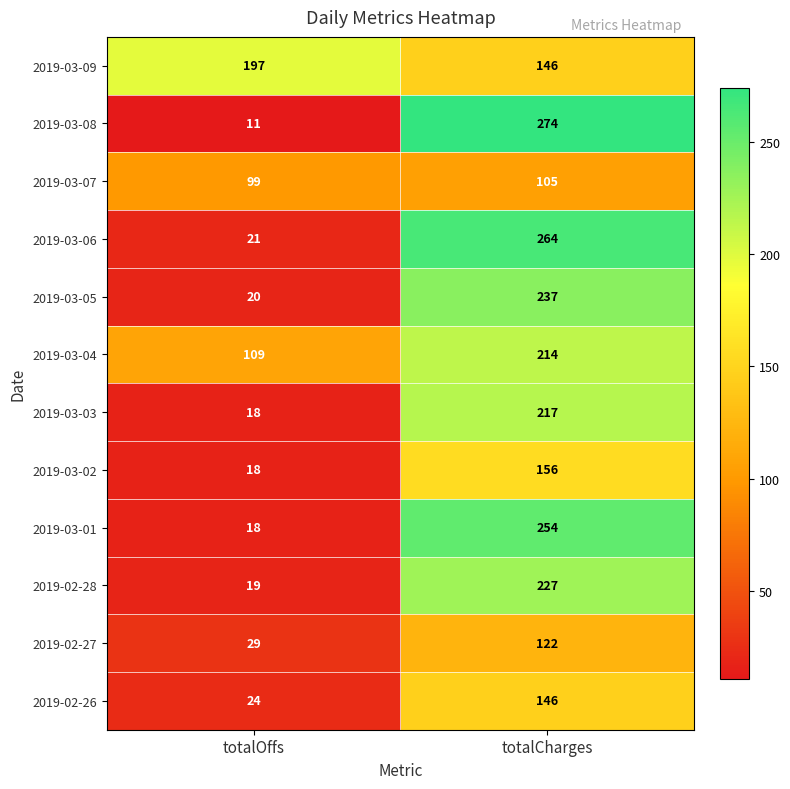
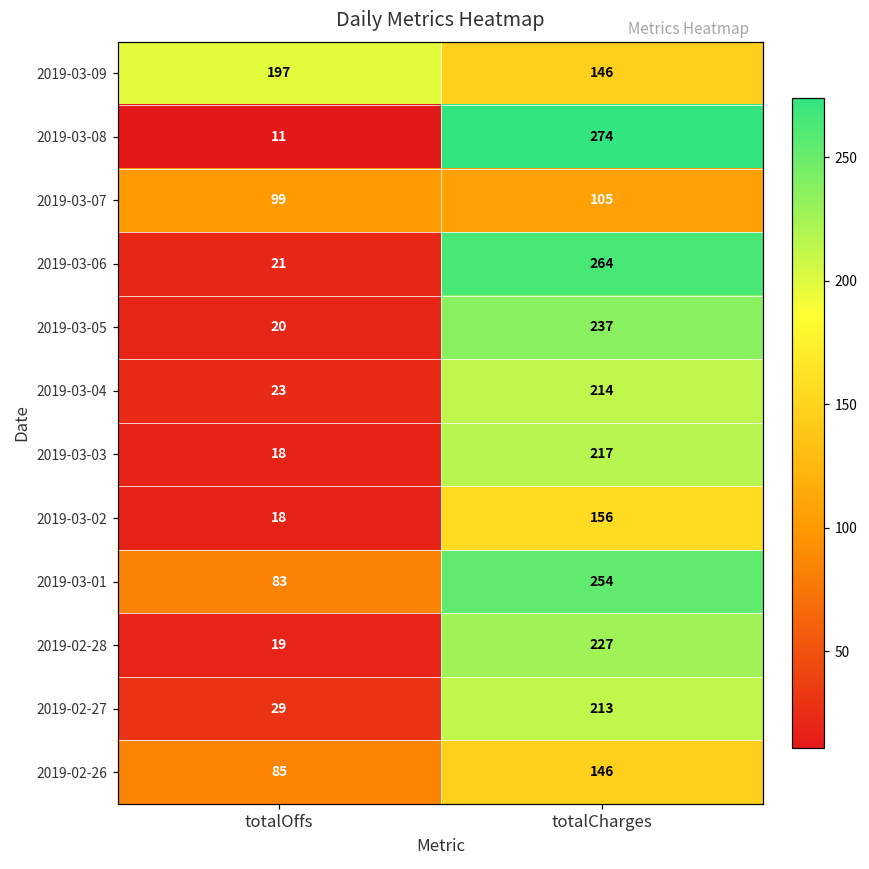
2019-03-04, totalOffs: 109 -> 23
2019-03-01, totalOffs: 18 -> 83
2019-02-27, totalCharges: 122 -> 213
2019-02-26, totalOffs: 24 -> 85
